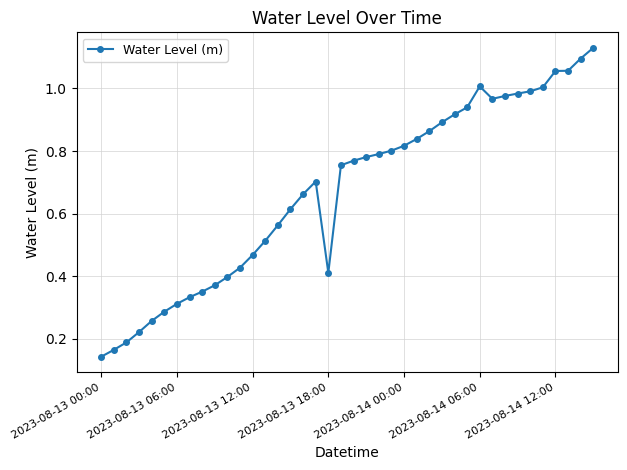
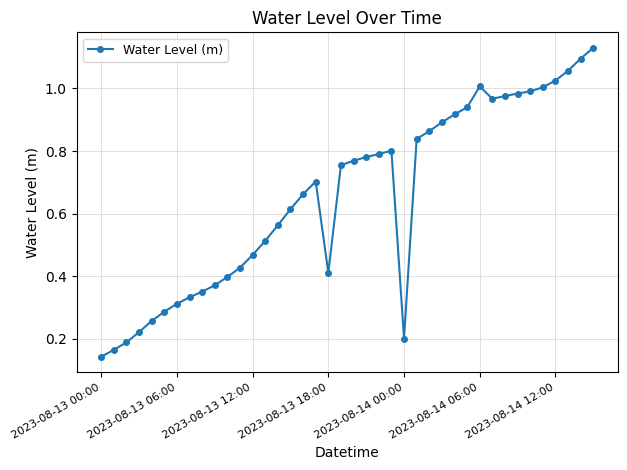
2023-08-14 00:00: 0.82 -> 0.20
2023-08-14 12:00: 1.06 -> 1.03
